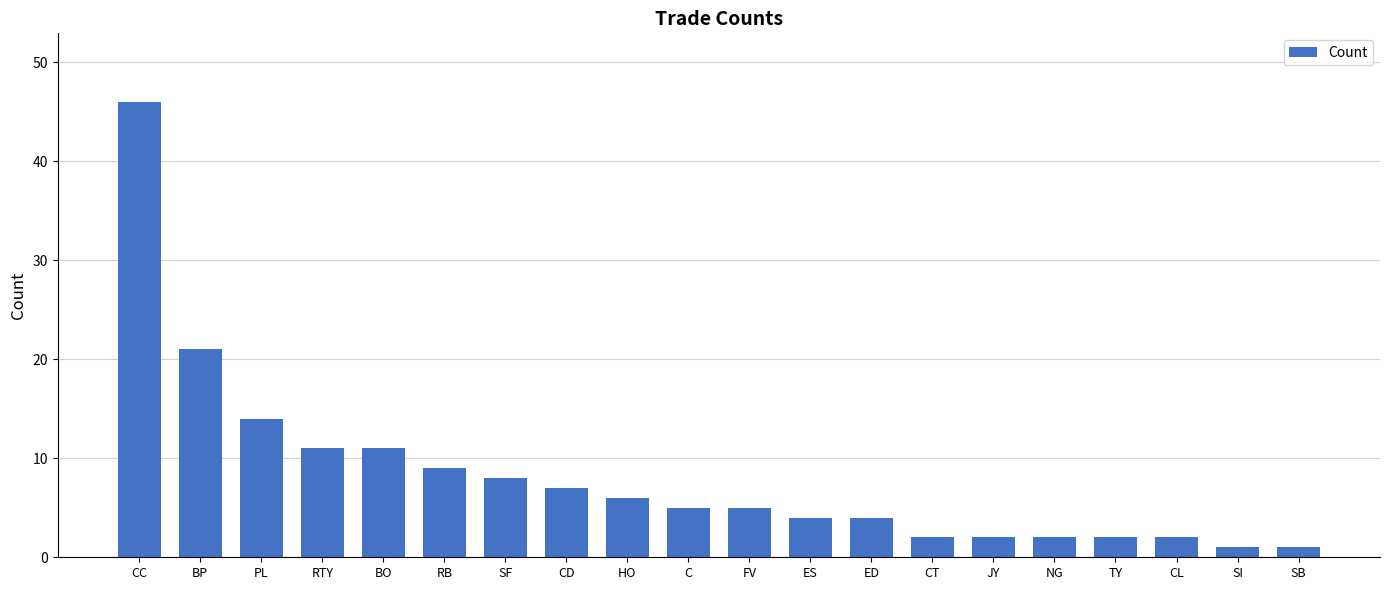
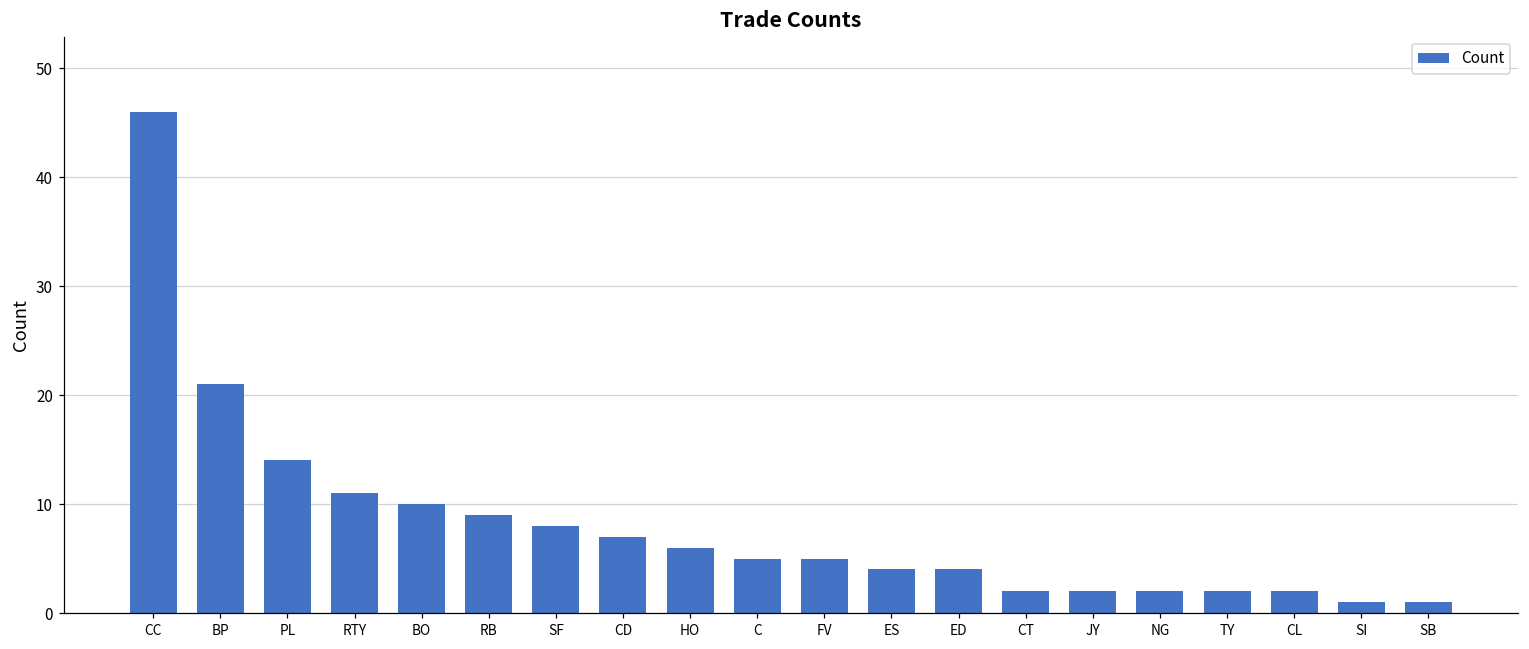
BO: 11 -> 10
